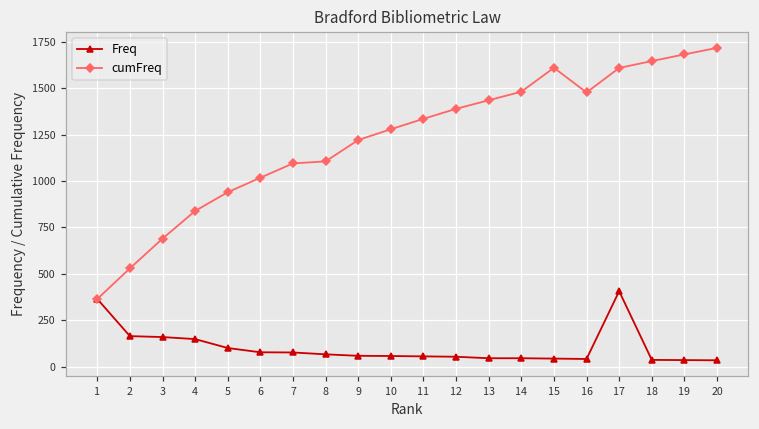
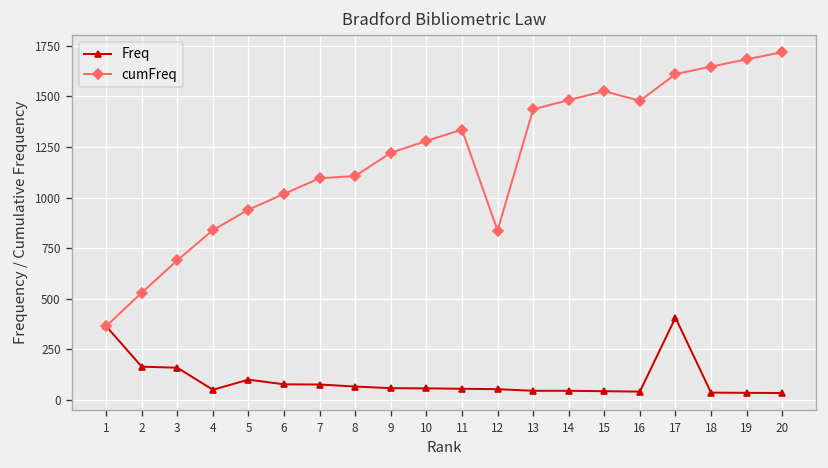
Freq, 4: 150 -> 50
cumFreq, 12: 1390 -> 840
cumFreq, 15: 1610 -> 1530
